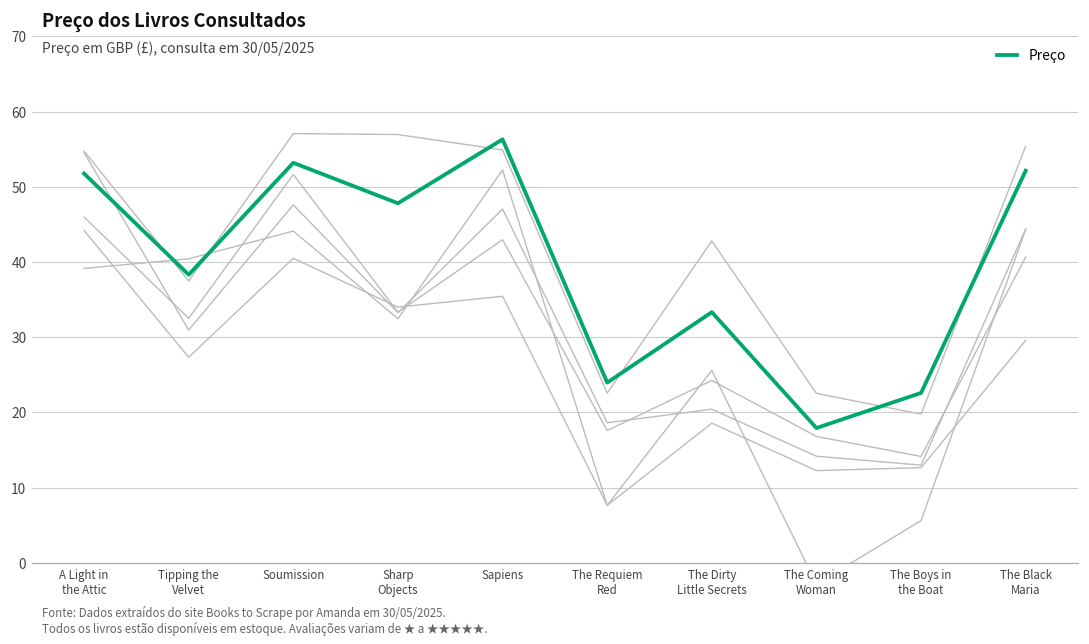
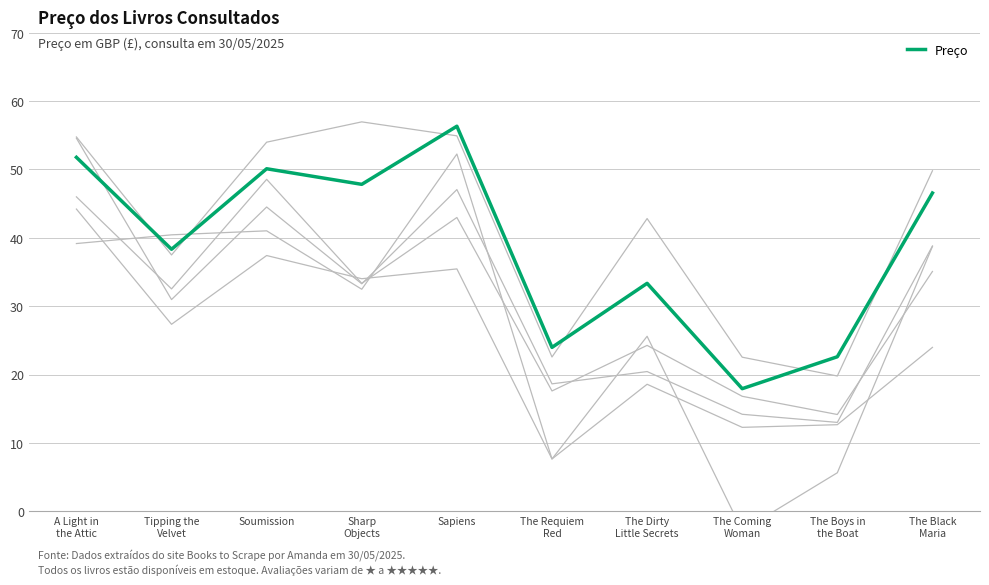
Preço, Soumission: 53 -> 50
Preço, The Black Maria: 52 -> 47
